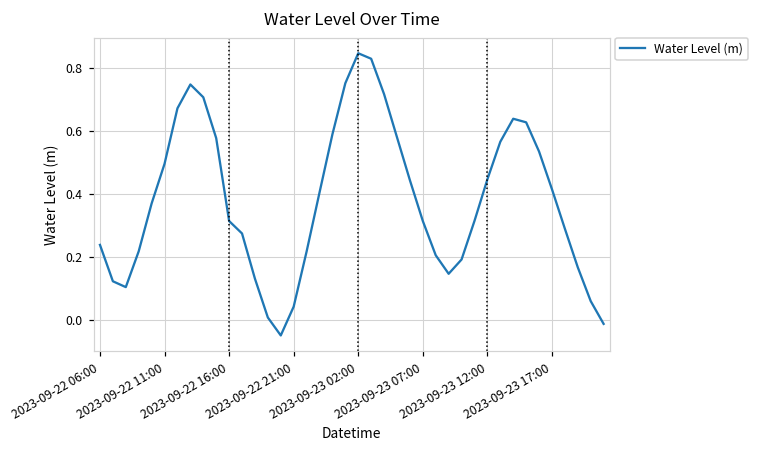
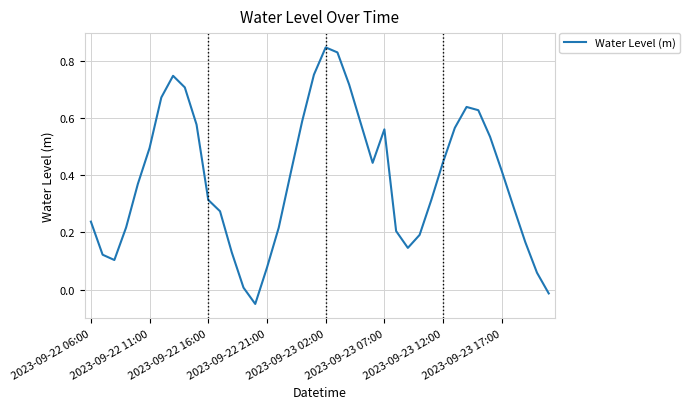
2023-09-22 21:00: 0.04 -> 0.08
2023-09-23 07:00: 0.31 -> 0.56
